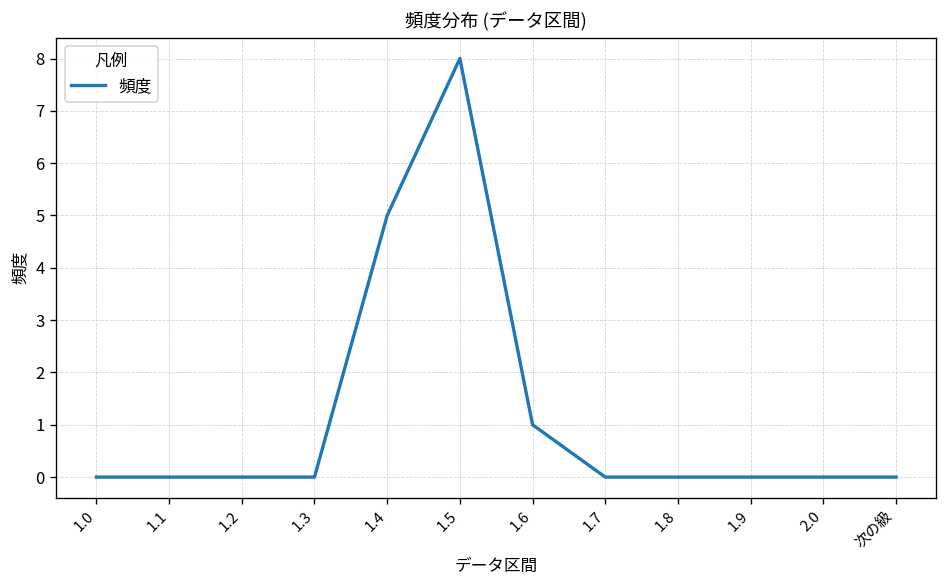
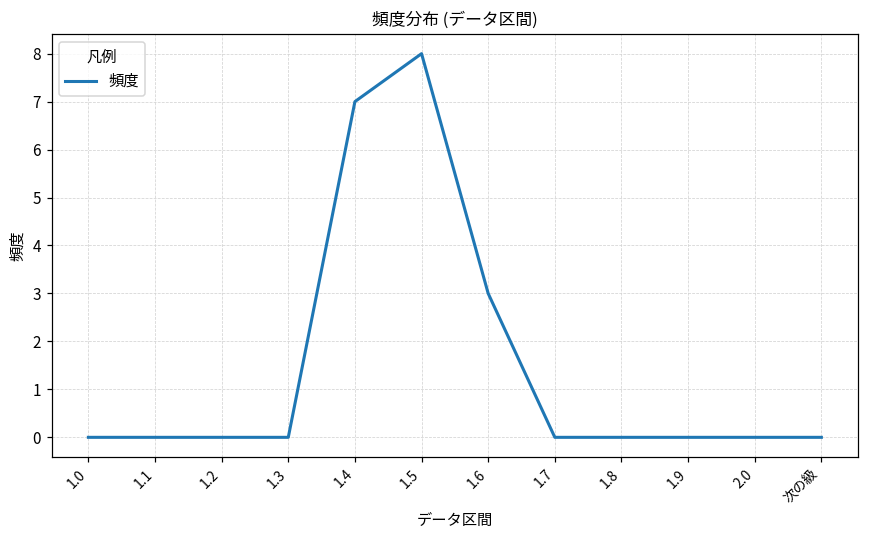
1.4: 5 -> 7
1.6: 1 -> 3
